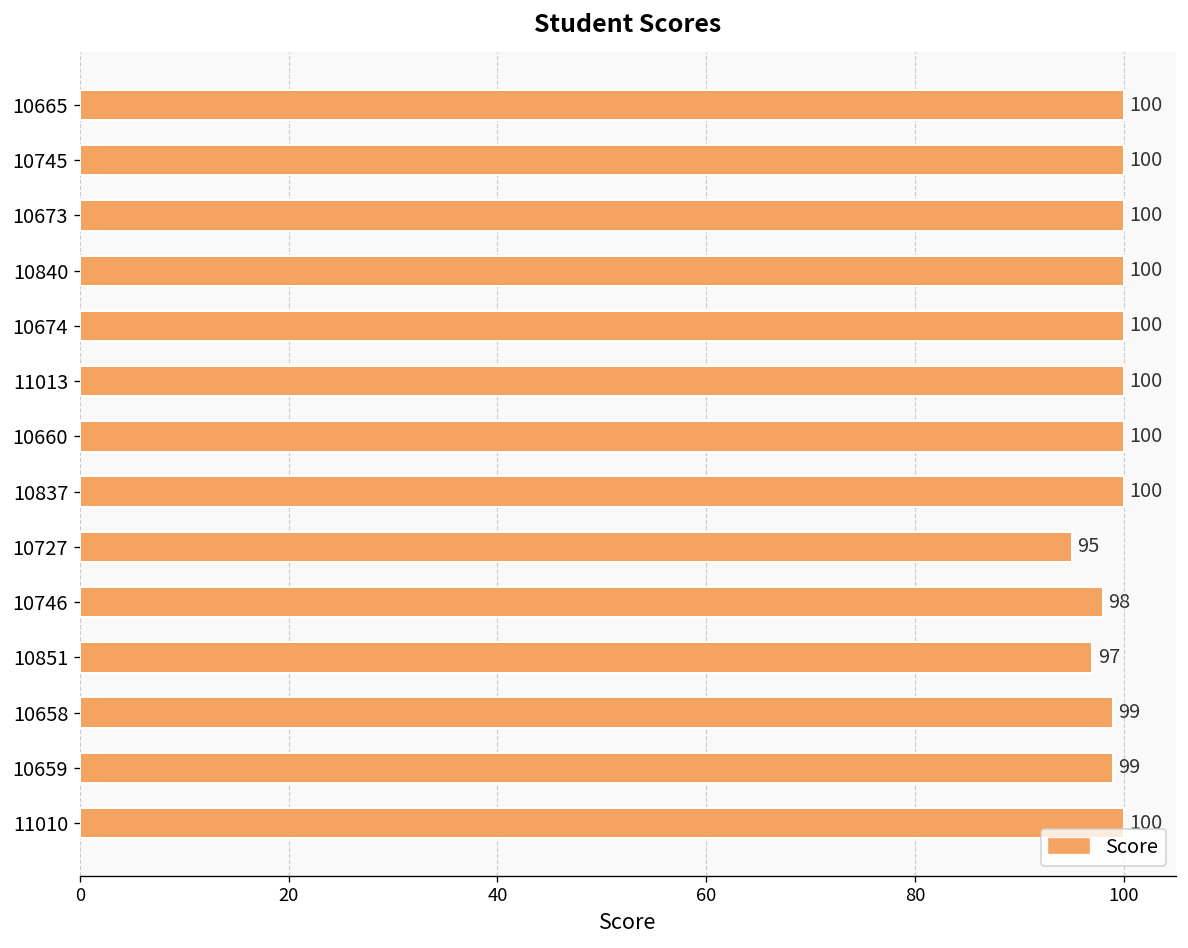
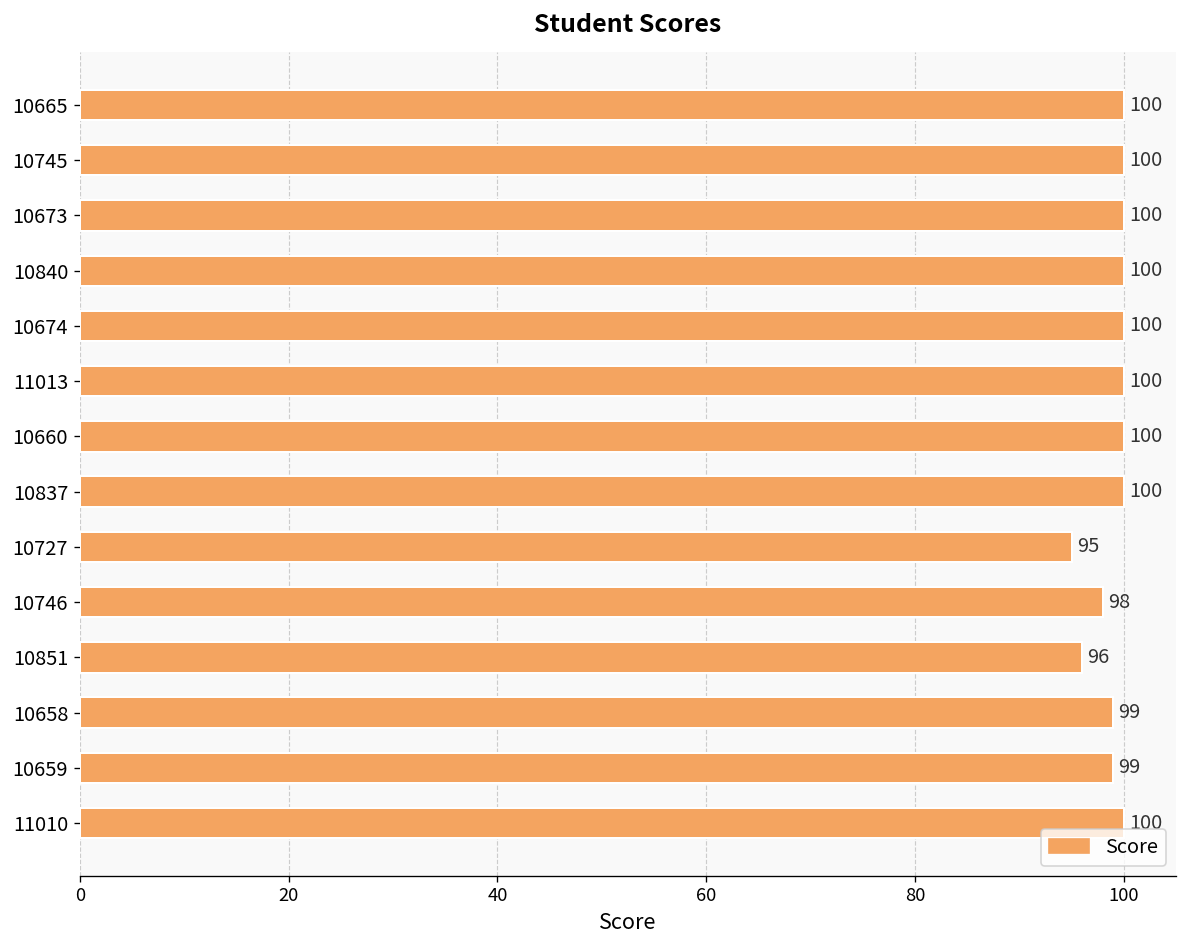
10851: 97 -> 96
